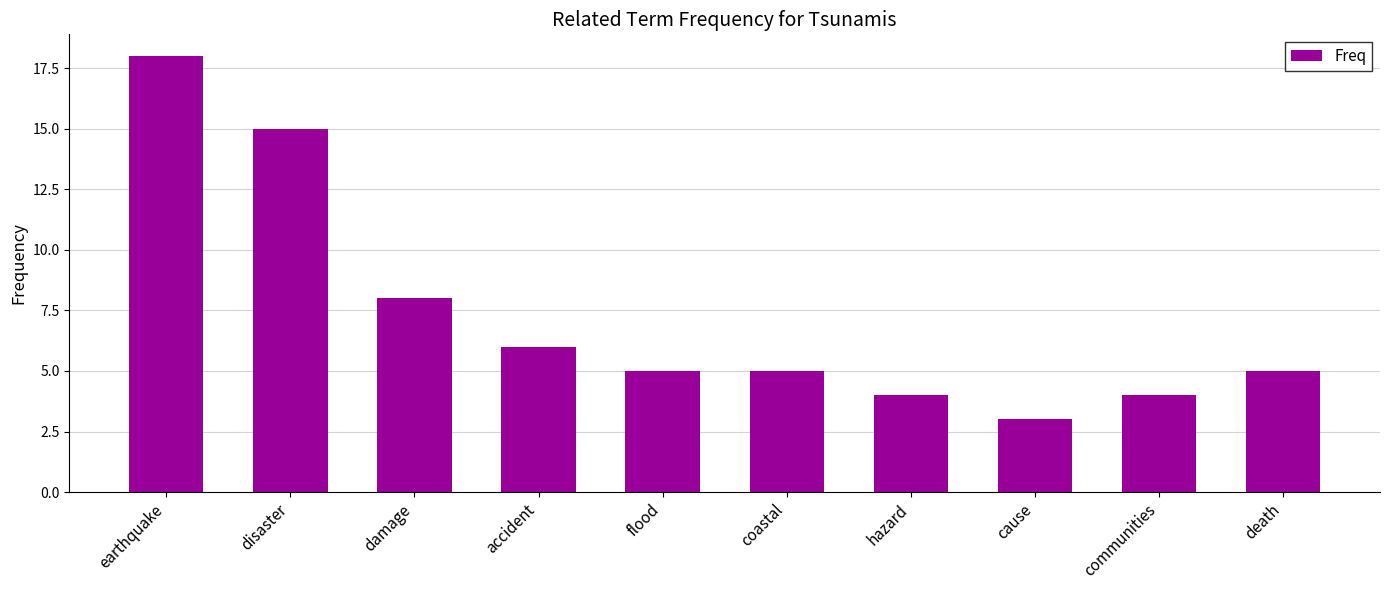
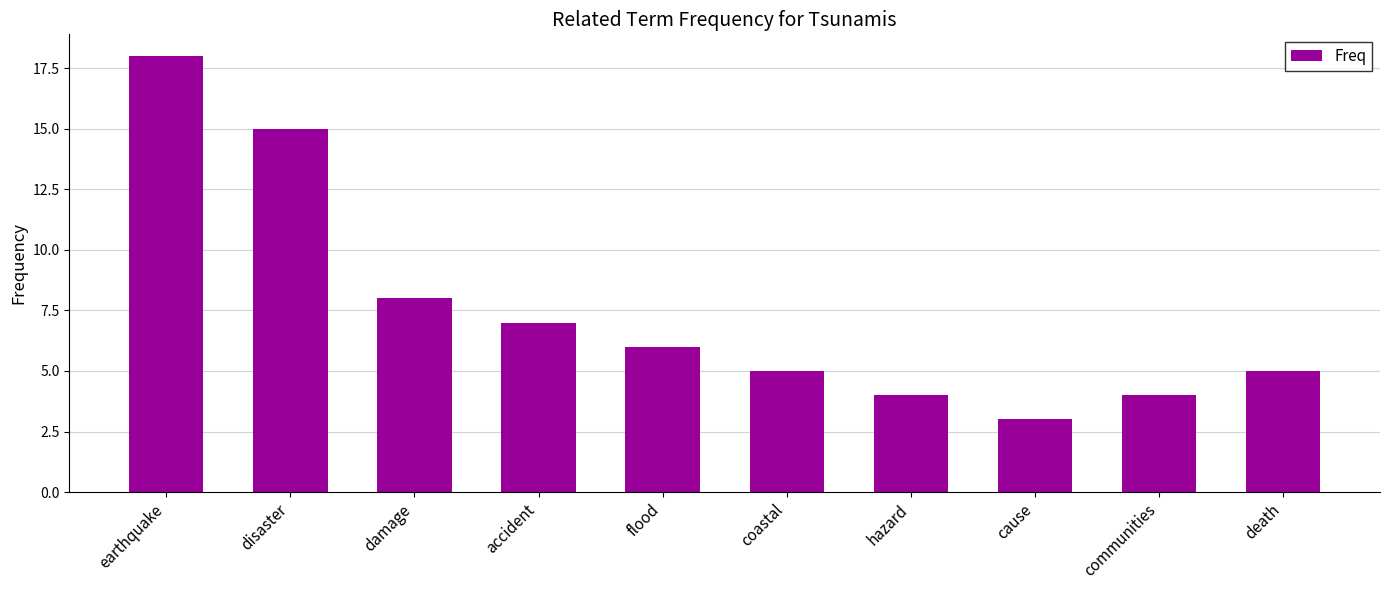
accident: 6 -> 7
flood: 5 -> 6
